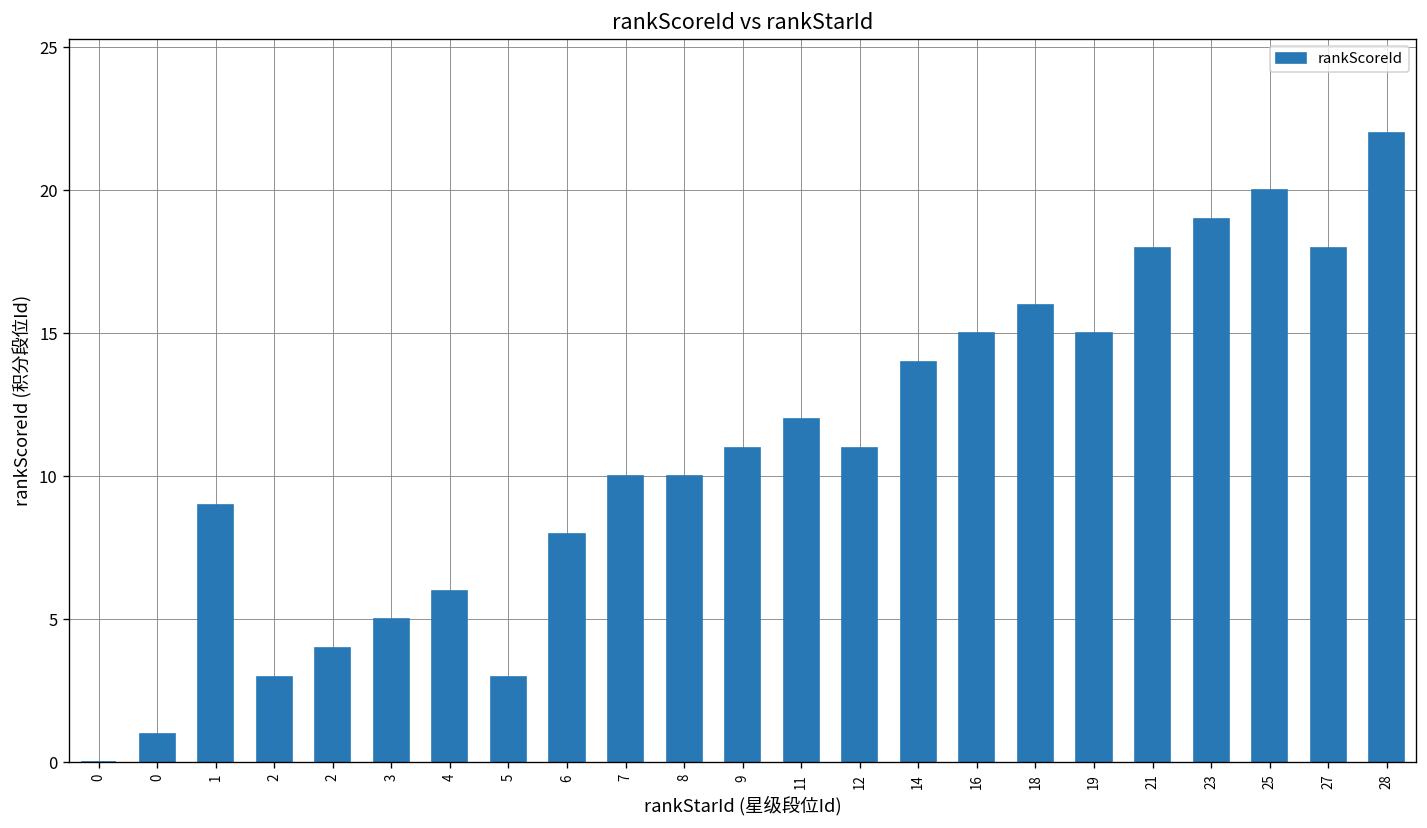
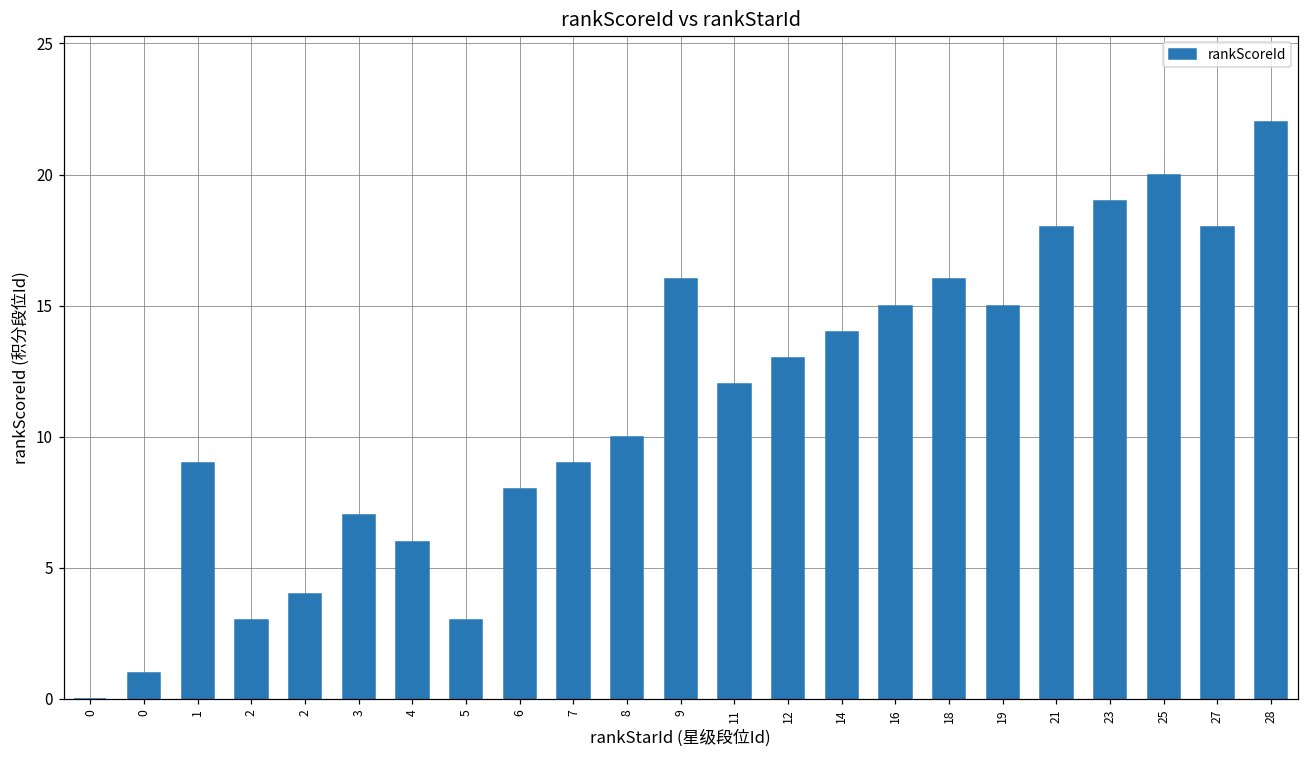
3: 5 -> 7
7: 10 -> 9
9: 11 -> 16
12: 11 -> 13
